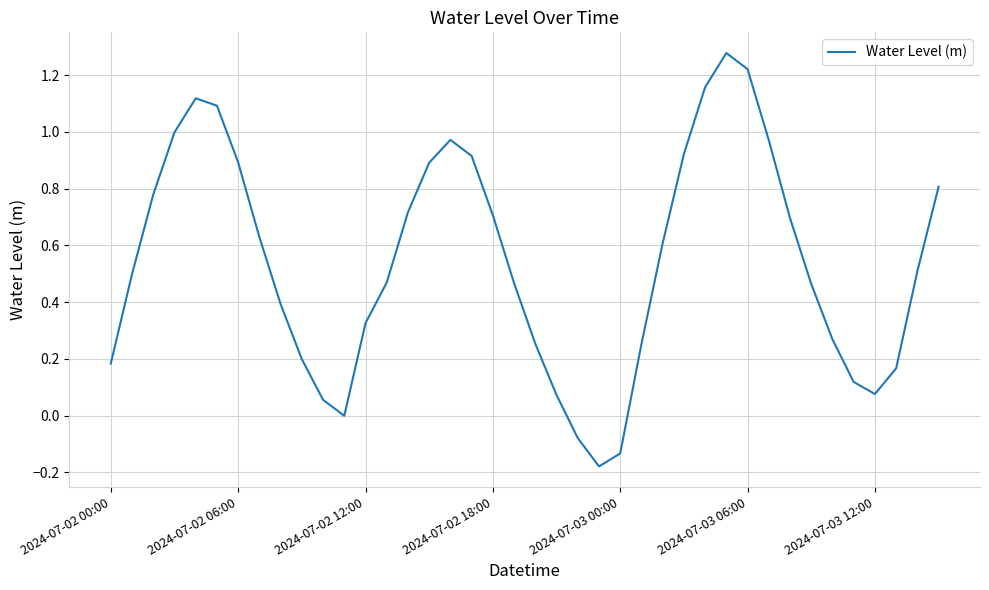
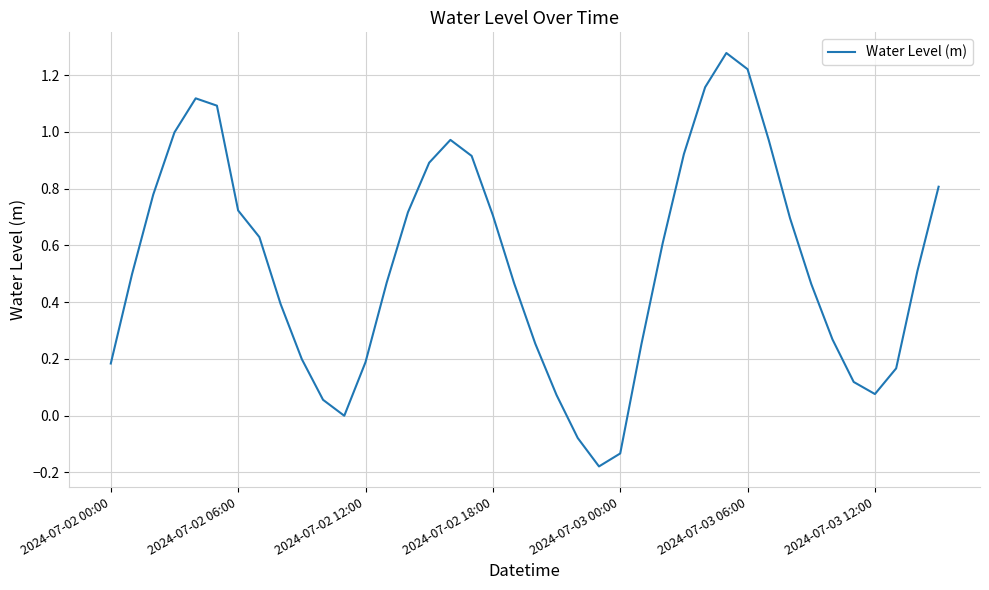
2024-07-02 06:00: 0.89 -> 0.72
2024-07-02 12:00: 0.33 -> 0.19
